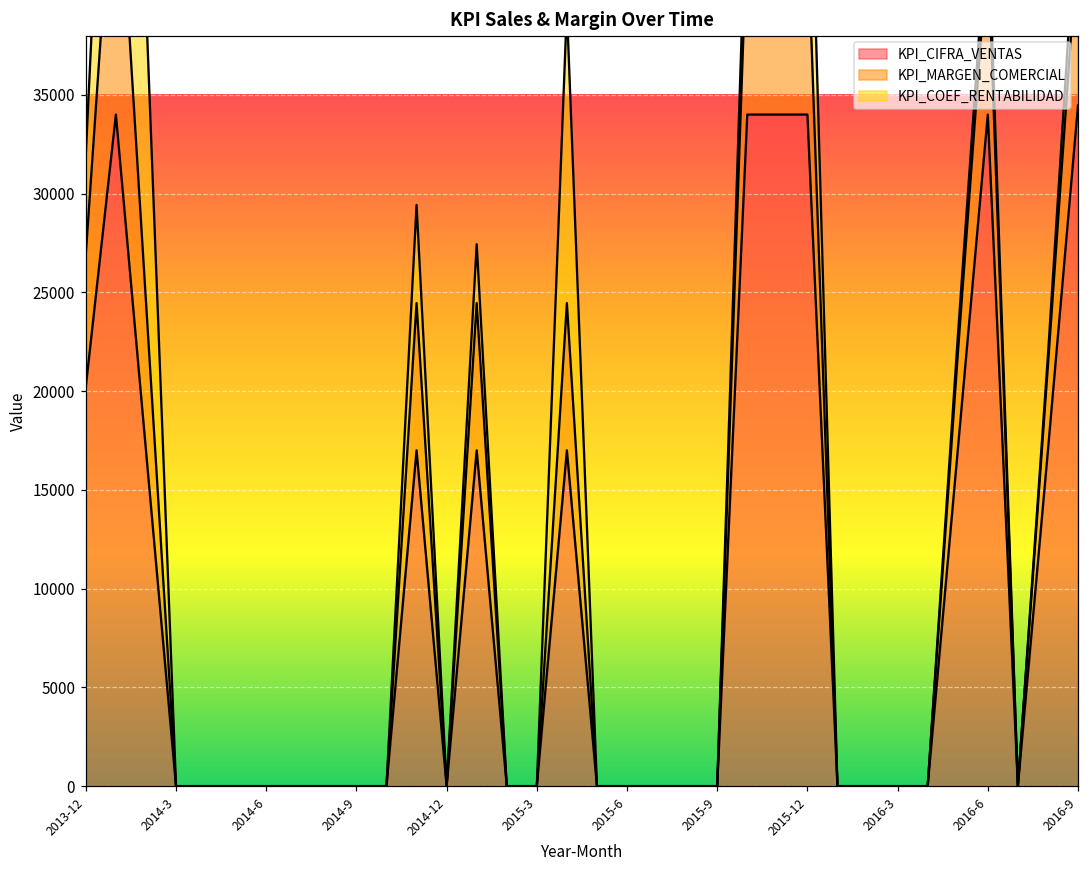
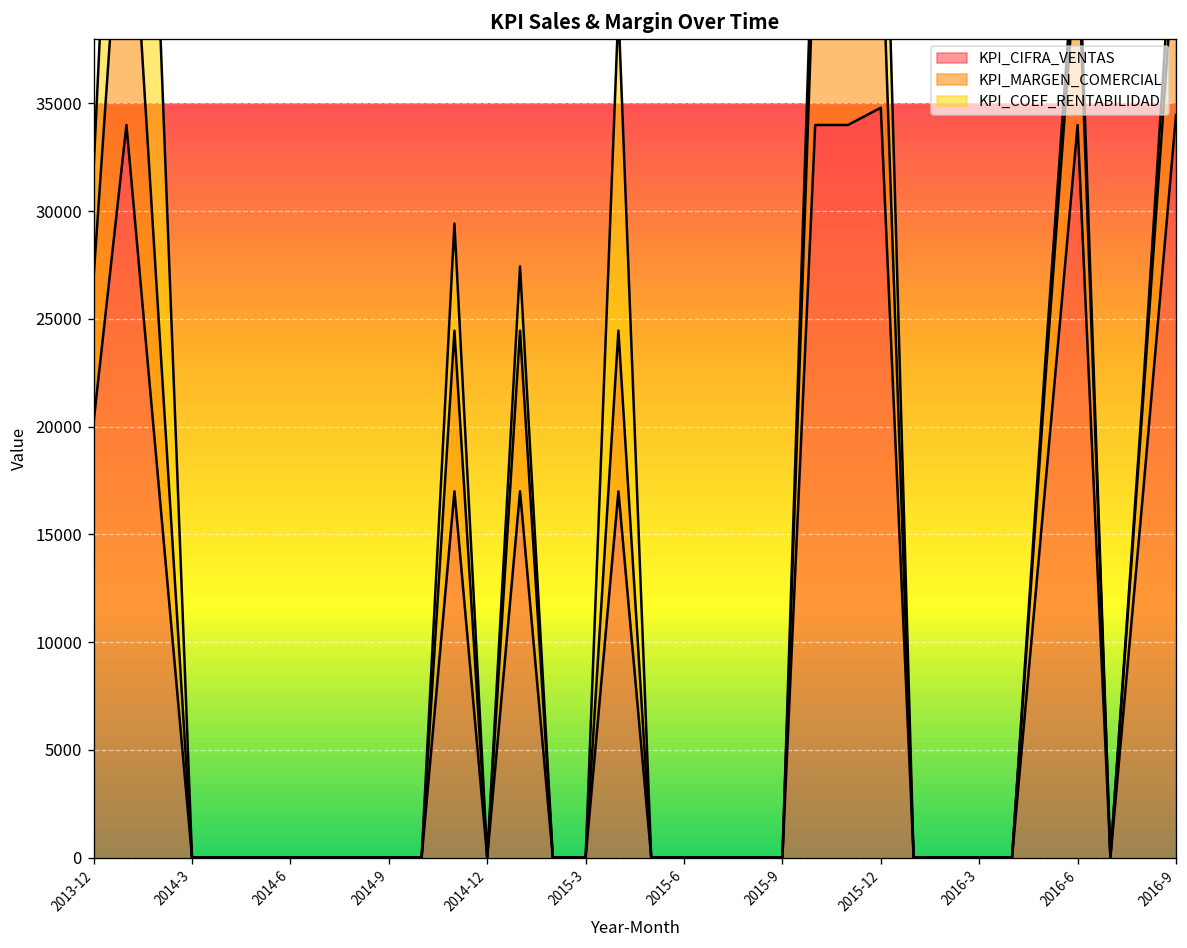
KPI_CIFRA_VENTAS, 2015-12: 34000 -> 34800
